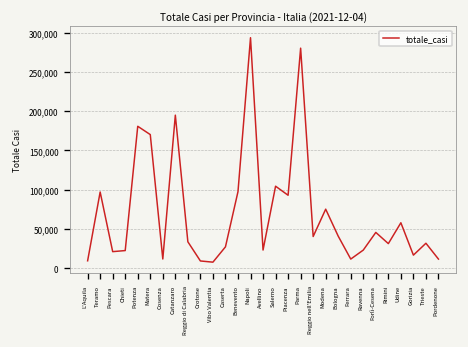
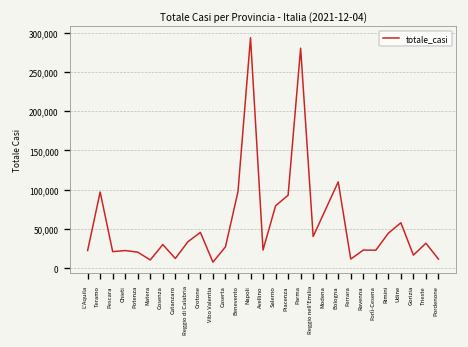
L'Aquila: 10,000 -> 20,000
Potenza: 180,000 -> 20,000
Matera: 170,000 -> 10,000
Cosenza: 10,000 -> 30,000
Catanzaro: 190,000 -> 10,000
Crotone: 10,000 -> 50,000
Salerno: 100,000 -> 80,000
Bologna: 40,000 -> 110,000
Forlì-Cesena: 50,000 -> 20,000
Rimini: 30,000 -> 40,000
